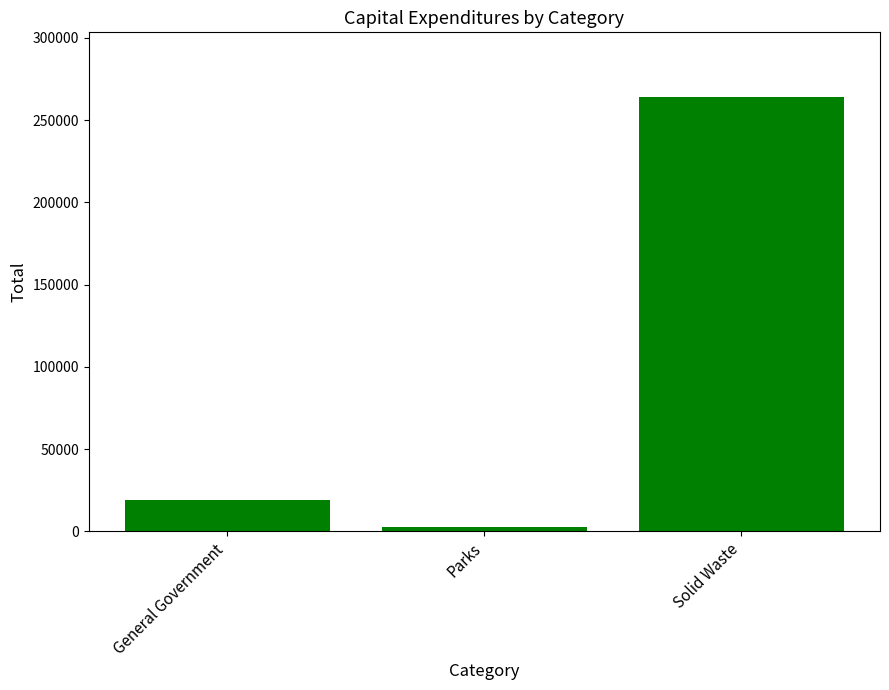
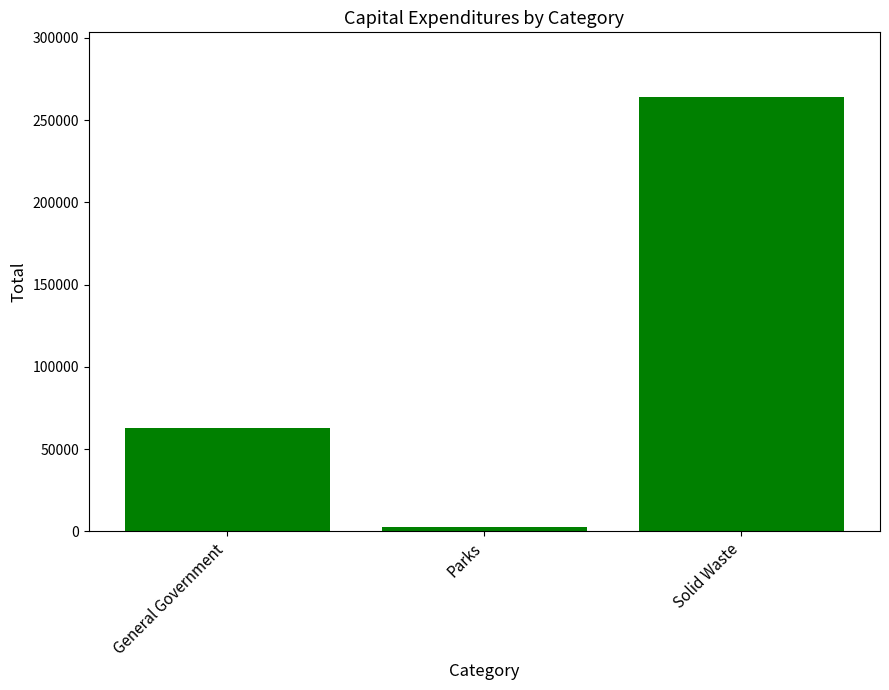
General Government: 19000 -> 63000
